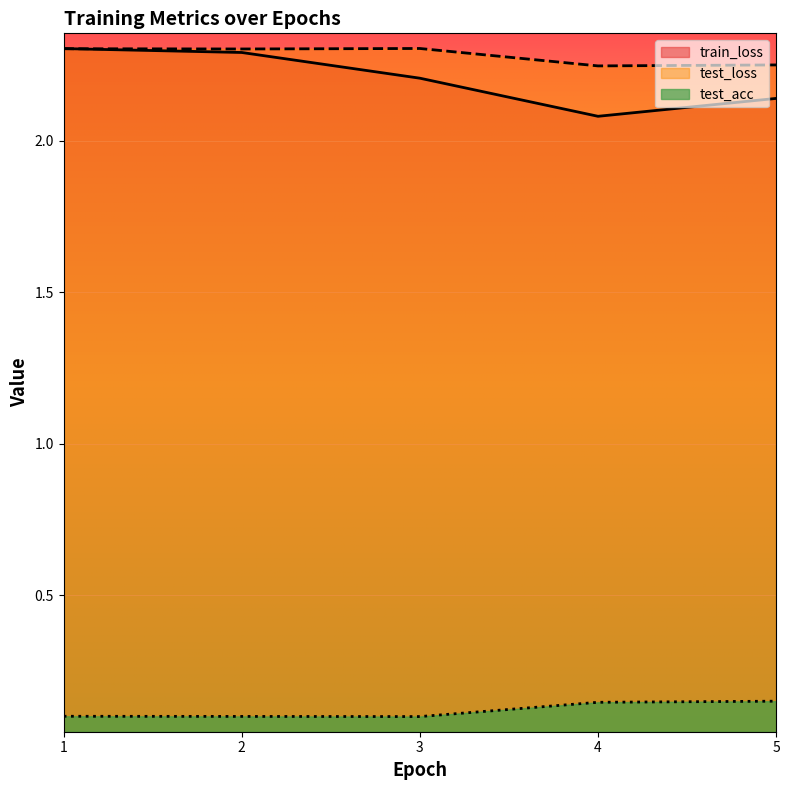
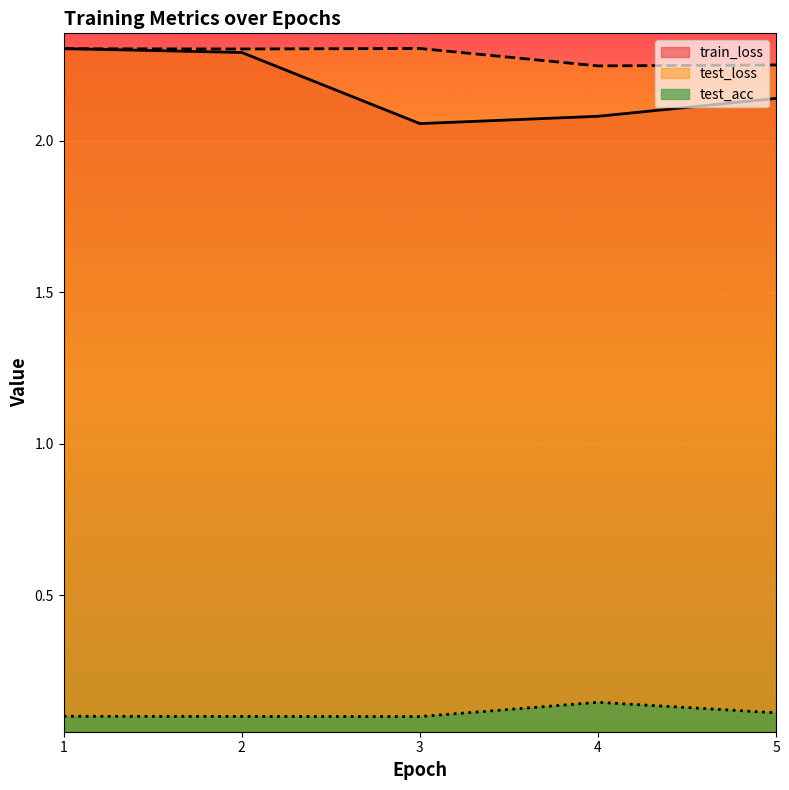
train_loss, 3: 2.21 -> 2.06
test_acc, 5: 0.15 -> 0.11
